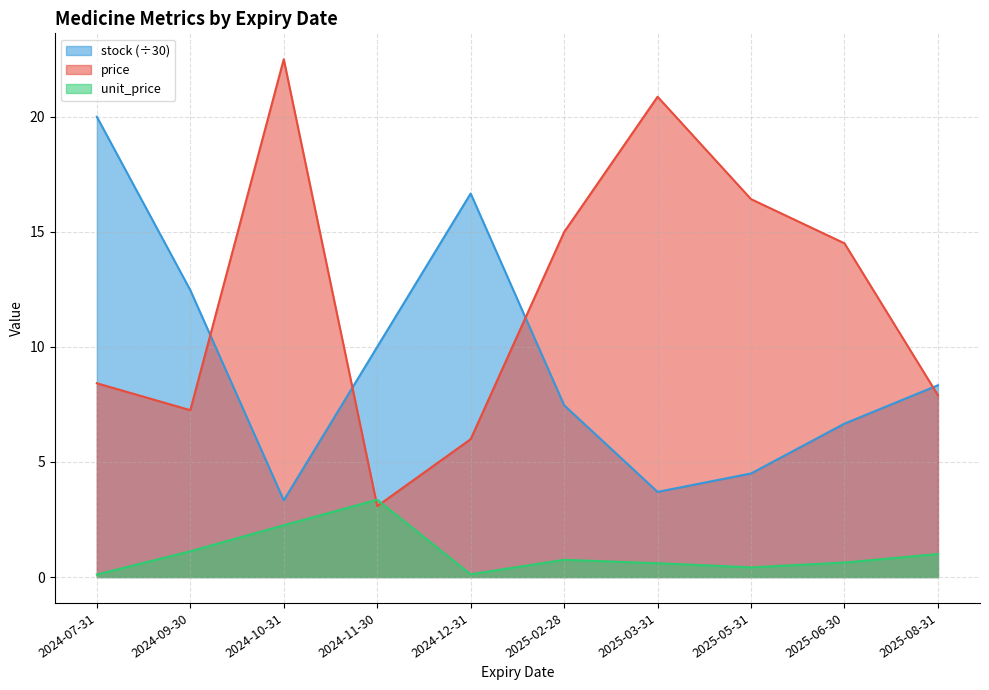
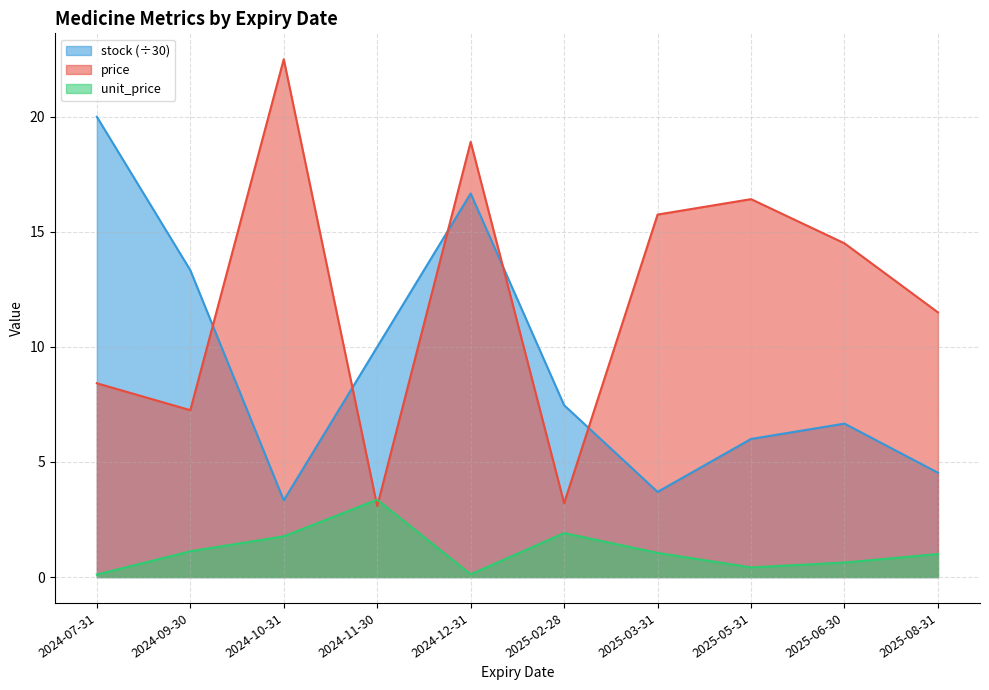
stock (÷30), 2024-09-30: 12.5 -> 13.3
unit_price, 2024-10-31: 2.3 -> 1.8
price, 2024-12-31: 6.0 -> 18.9
price, 2025-02-28: 15.0 -> 3.2
unit_price, 2025-02-28: 0.8 -> 1.9
price, 2025-03-31: 20.9 -> 15.8
unit_price, 2025-03-31: 0.6 -> 1.1
stock (÷30), 2025-05-31: 4.5 -> 6.0
stock (÷30), 2025-08-31: 8.3 -> 4.5
price, 2025-08-31: 7.9 -> 11.5
